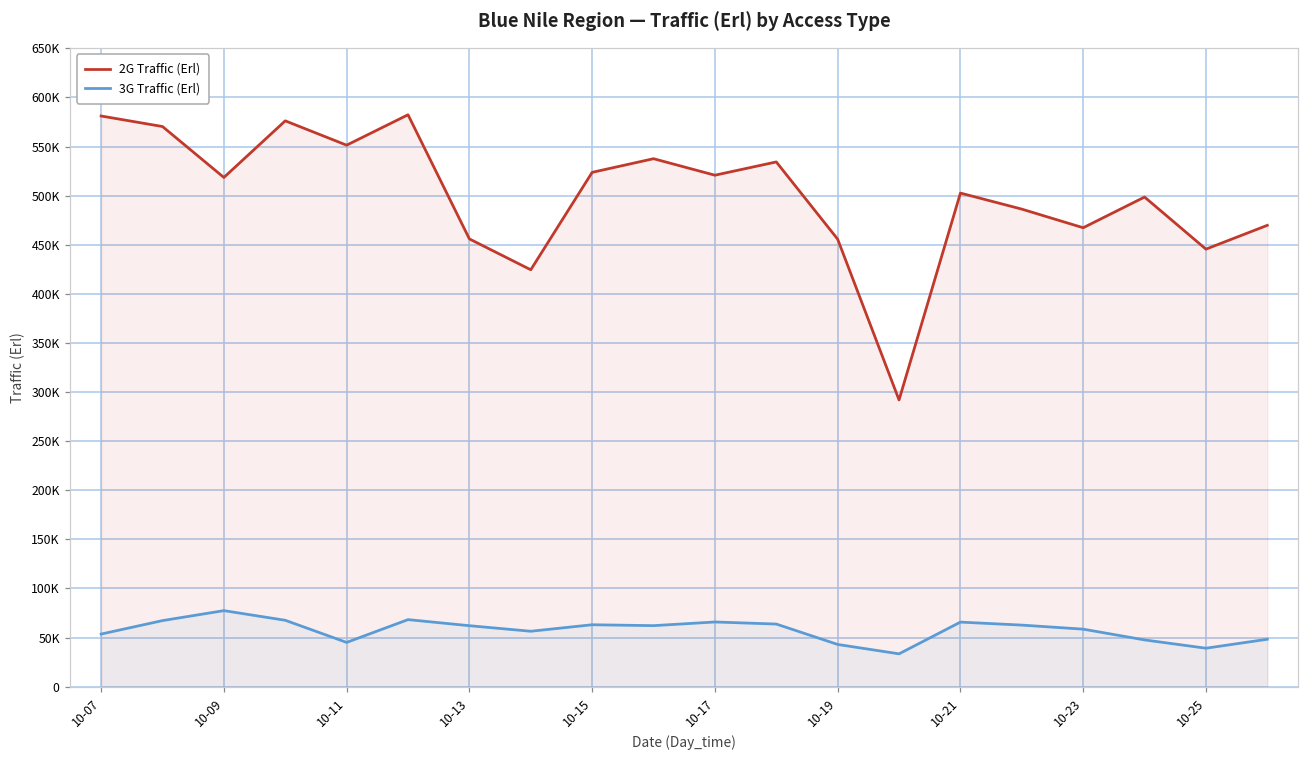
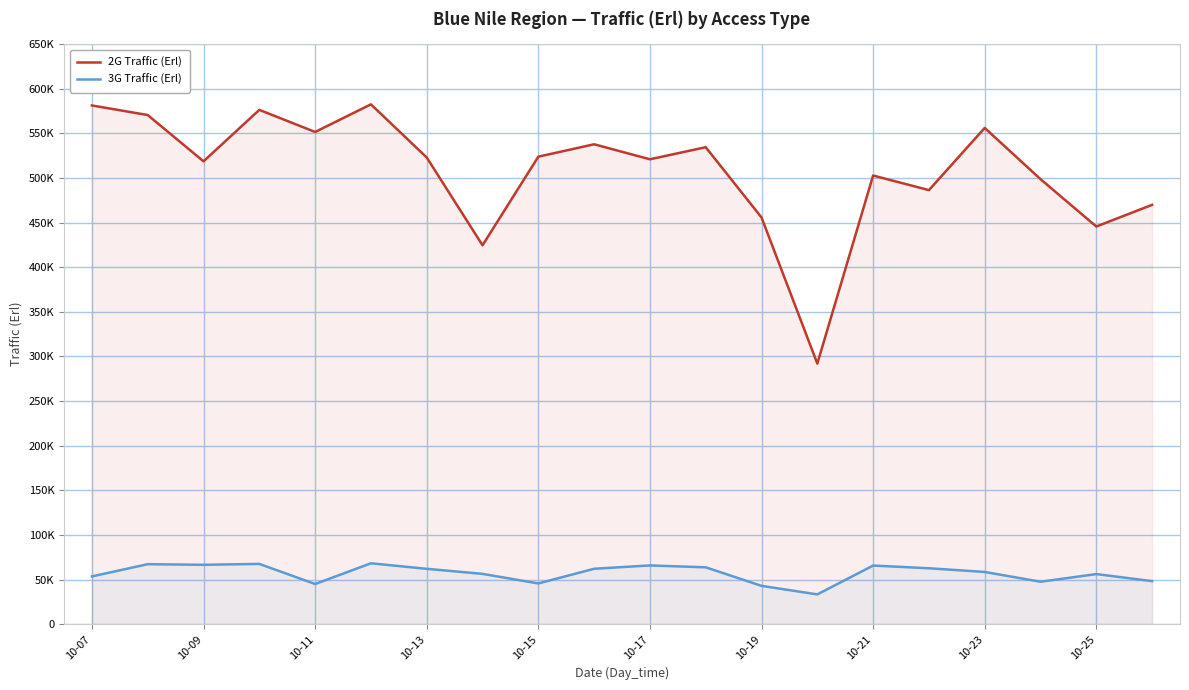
3G Traffic (Erl), 10-09: 80000 -> 70000
2G Traffic (Erl), 10-13: 460000 -> 520000
3G Traffic (Erl), 10-15: 60000 -> 50000
2G Traffic (Erl), 10-23: 470000 -> 560000
3G Traffic (Erl), 10-25: 40000 -> 60000
